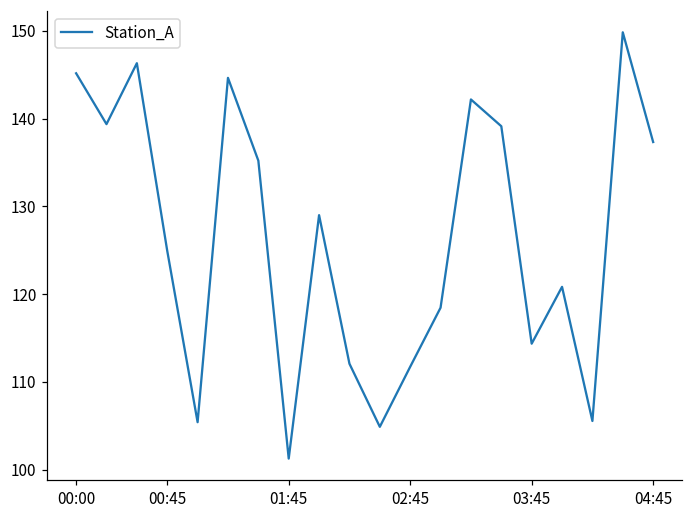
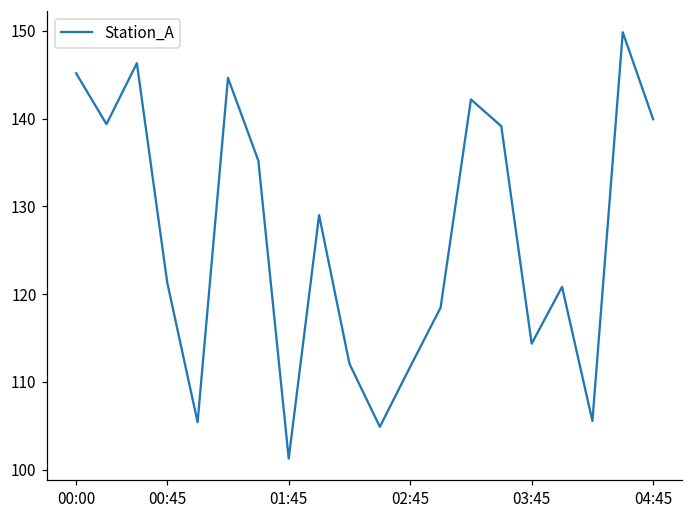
00:45: 125 -> 121
04:45: 137 -> 140
